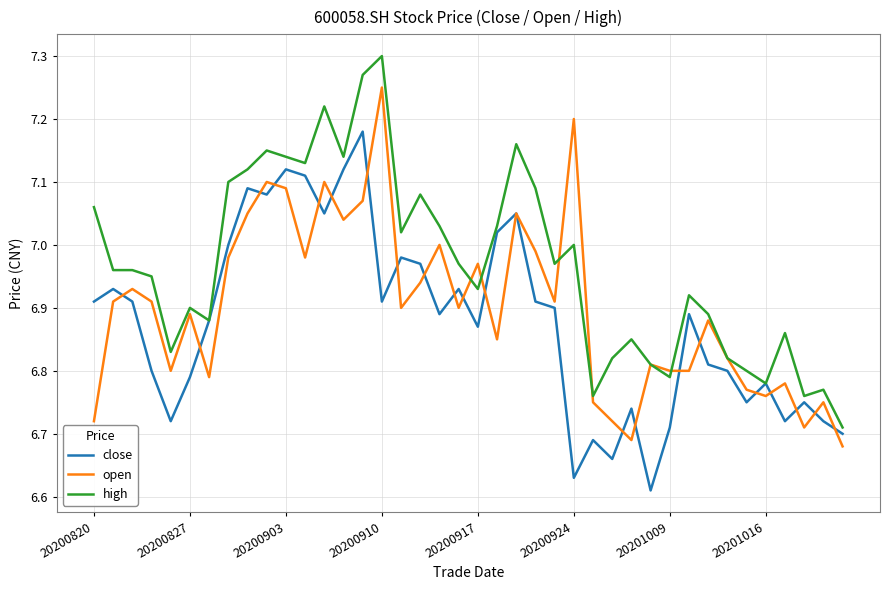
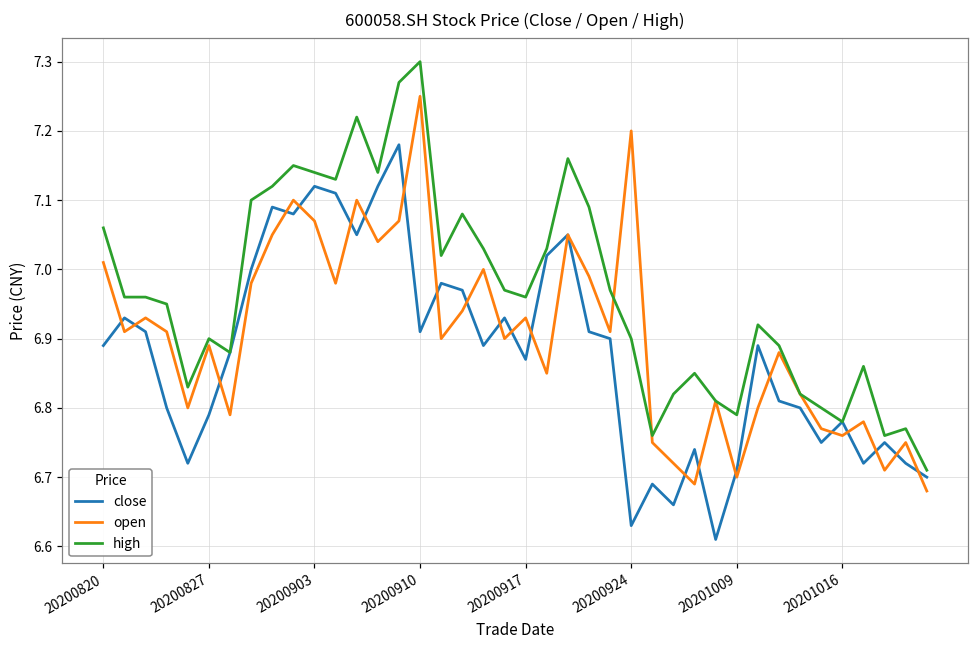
close, 20200820: 6.91 -> 6.89
open, 20200820: 6.72 -> 7.01
open, 20200903: 7.09 -> 7.07
open, 20200917: 6.97 -> 6.93
high, 20200917: 6.93 -> 6.96
high, 20200924: 7.0 -> 6.9
open, 20201009: 6.8 -> 6.7
